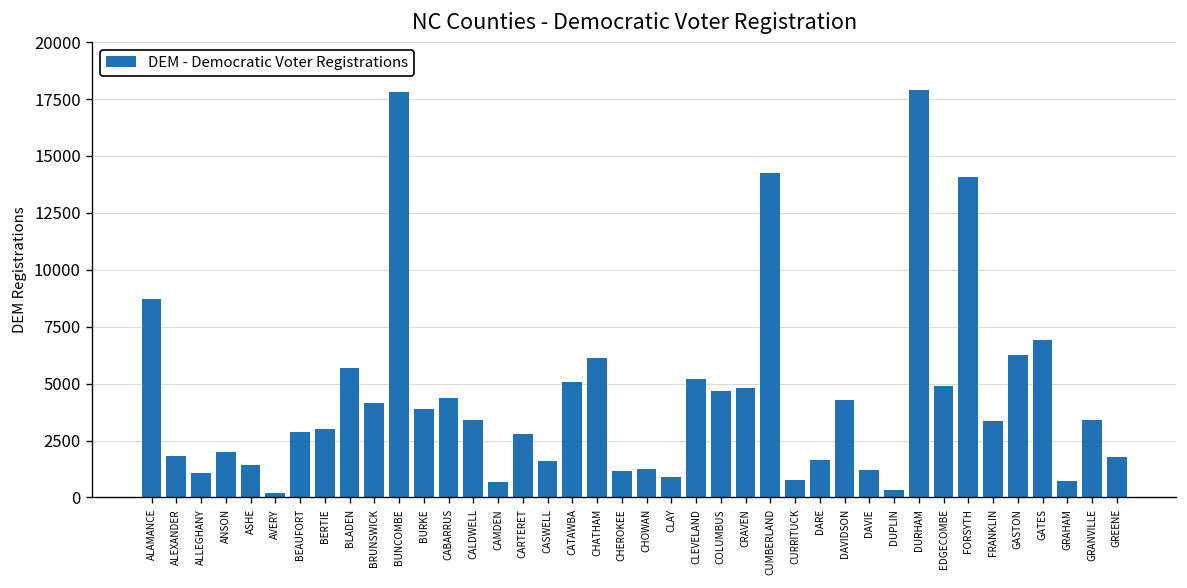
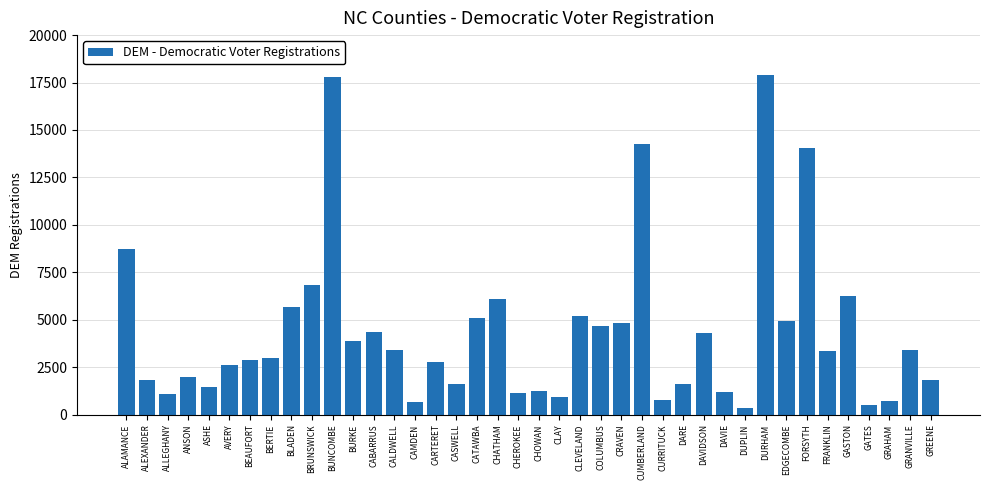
AVERY: 200 -> 2600
BRUNSWICK: 4100 -> 6800
GATES: 6900 -> 500
